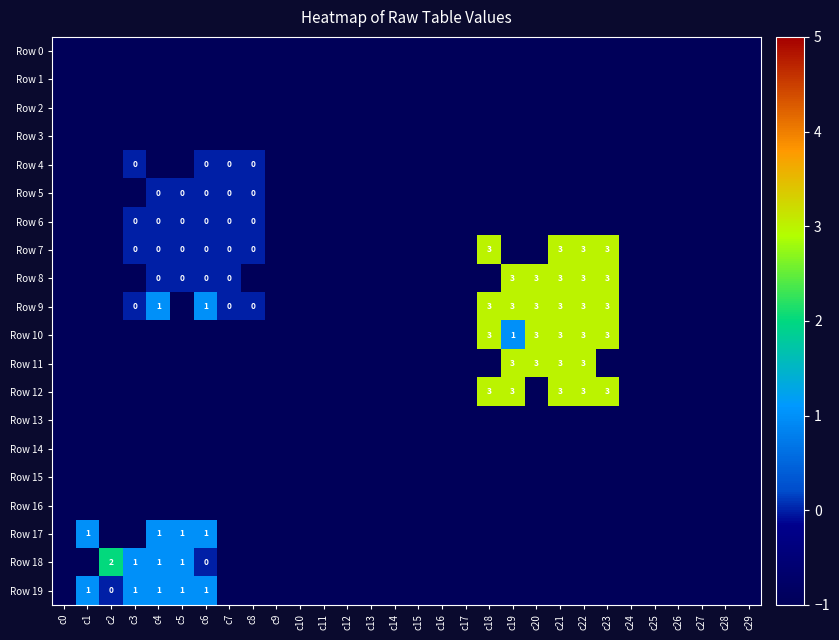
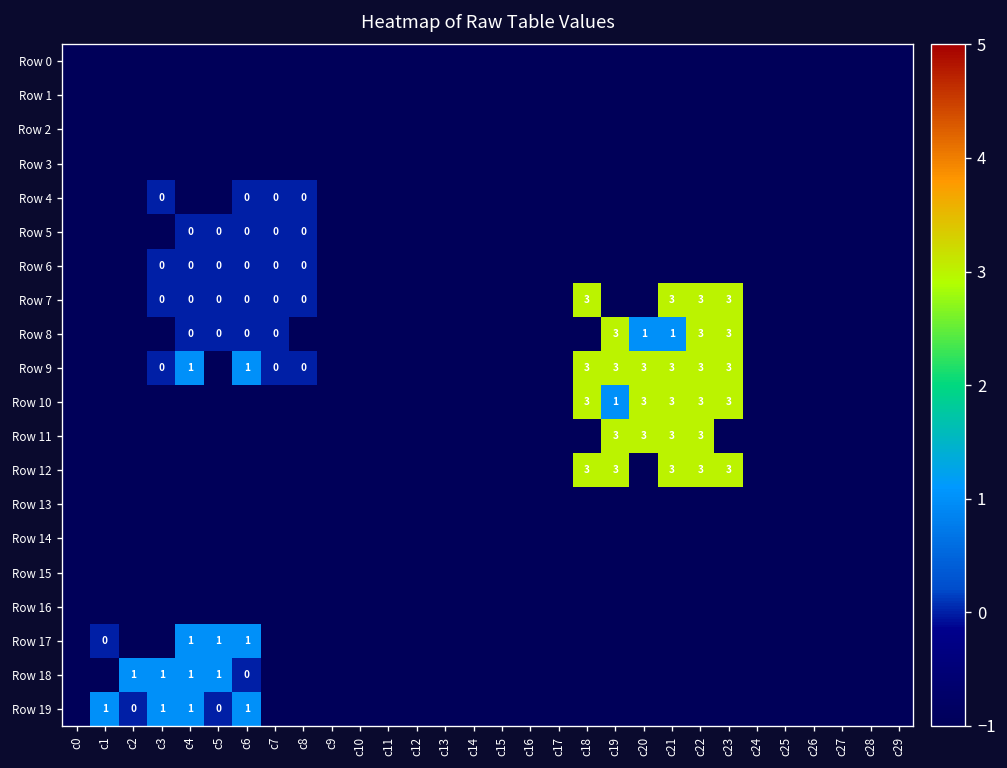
Row 8, c20: 3 -> 1
Row 8, c21: 3 -> 1
Row 17, c1: 1 -> 0
Row 18, c2: 2 -> 1
Row 19, c5: 1 -> 0
